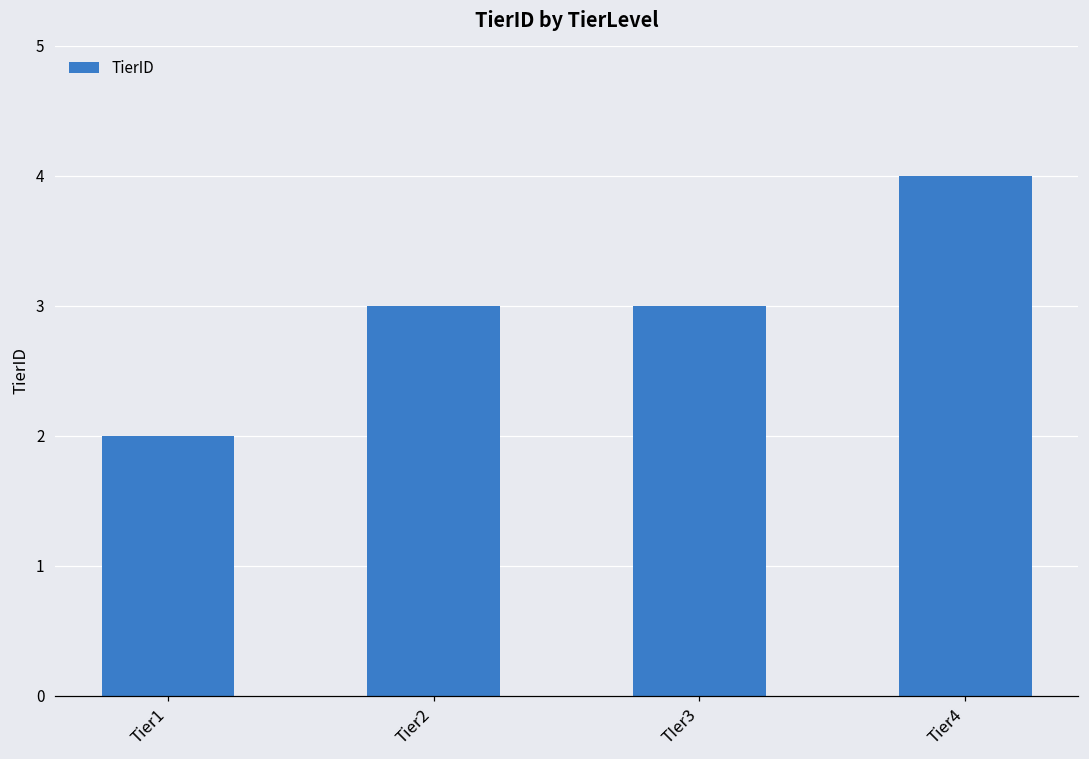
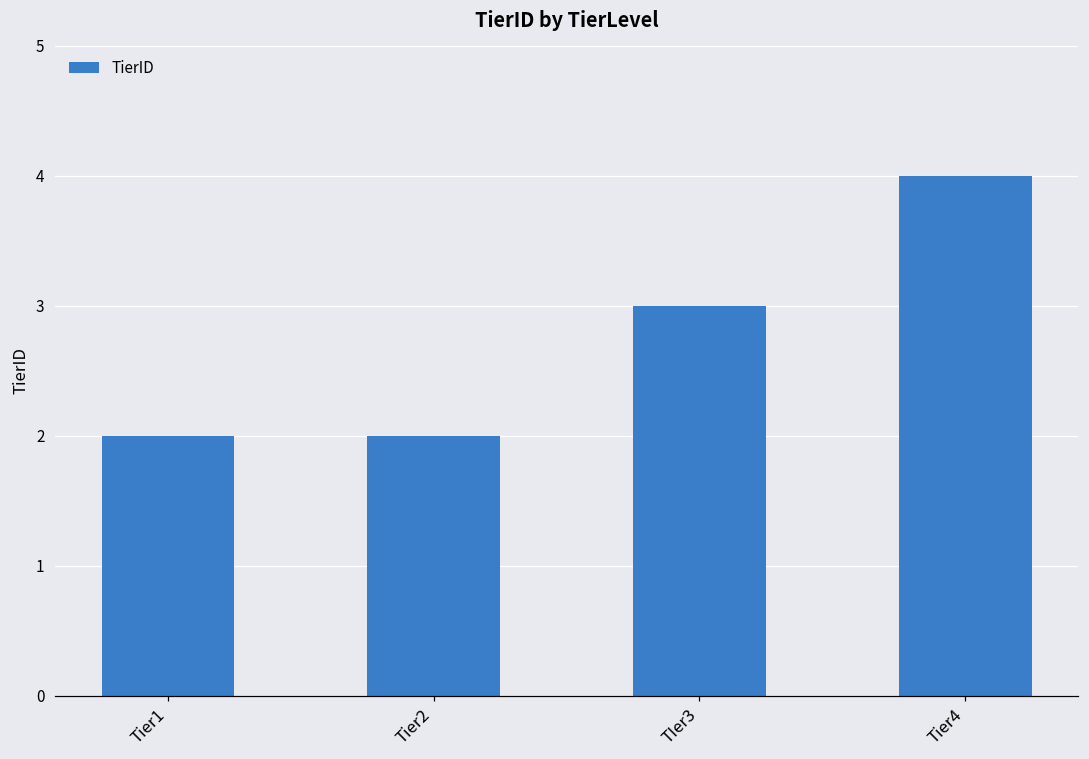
Tier2: 3 -> 2
